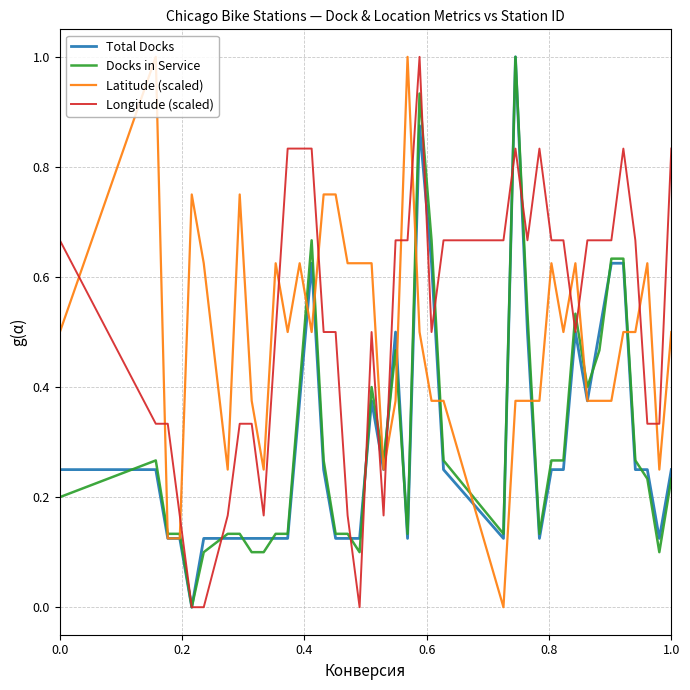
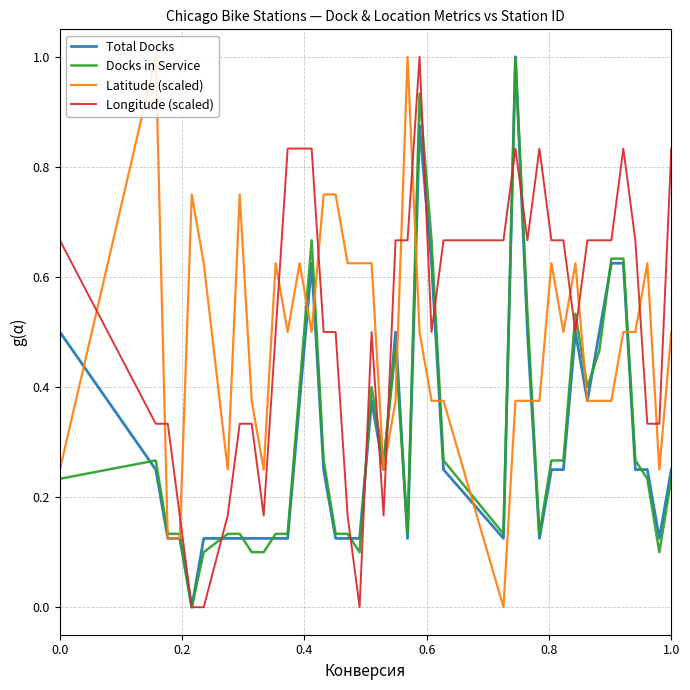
Total Docks, 0.0: 0.25 -> 0.50
Docks in Service, 0.0: 0.20 -> 0.23
Latitude (scaled), 0.0: 0.50 -> 0.25
